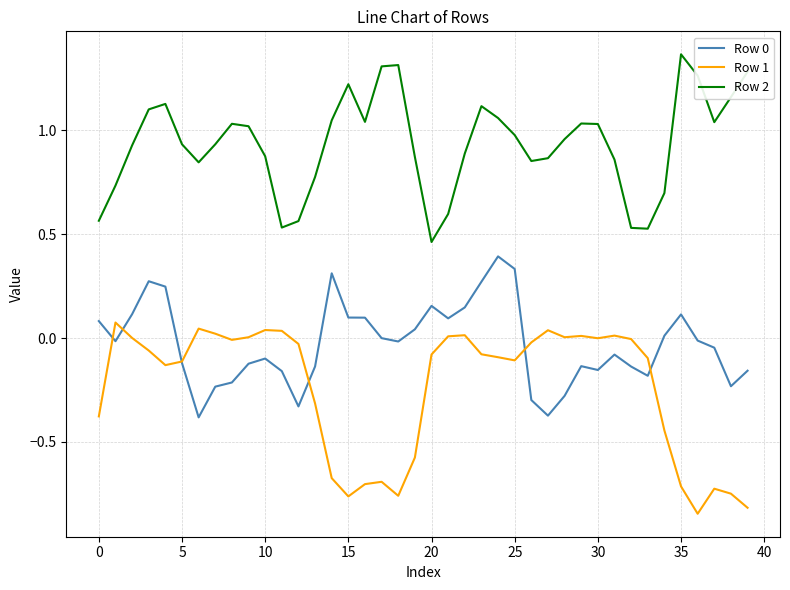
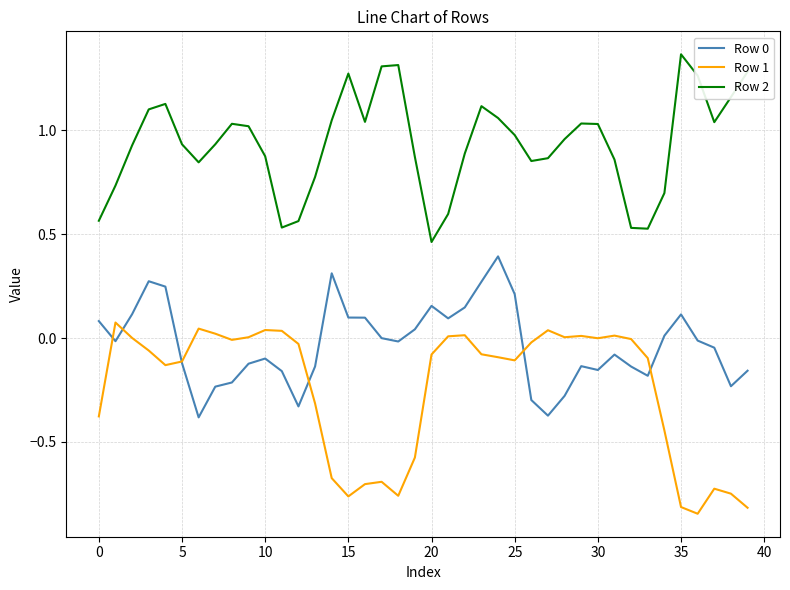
Row 2, 15: 1.22 -> 1.27
Row 0, 25: 0.33 -> 0.21
Row 1, 35: -0.71 -> -0.81
